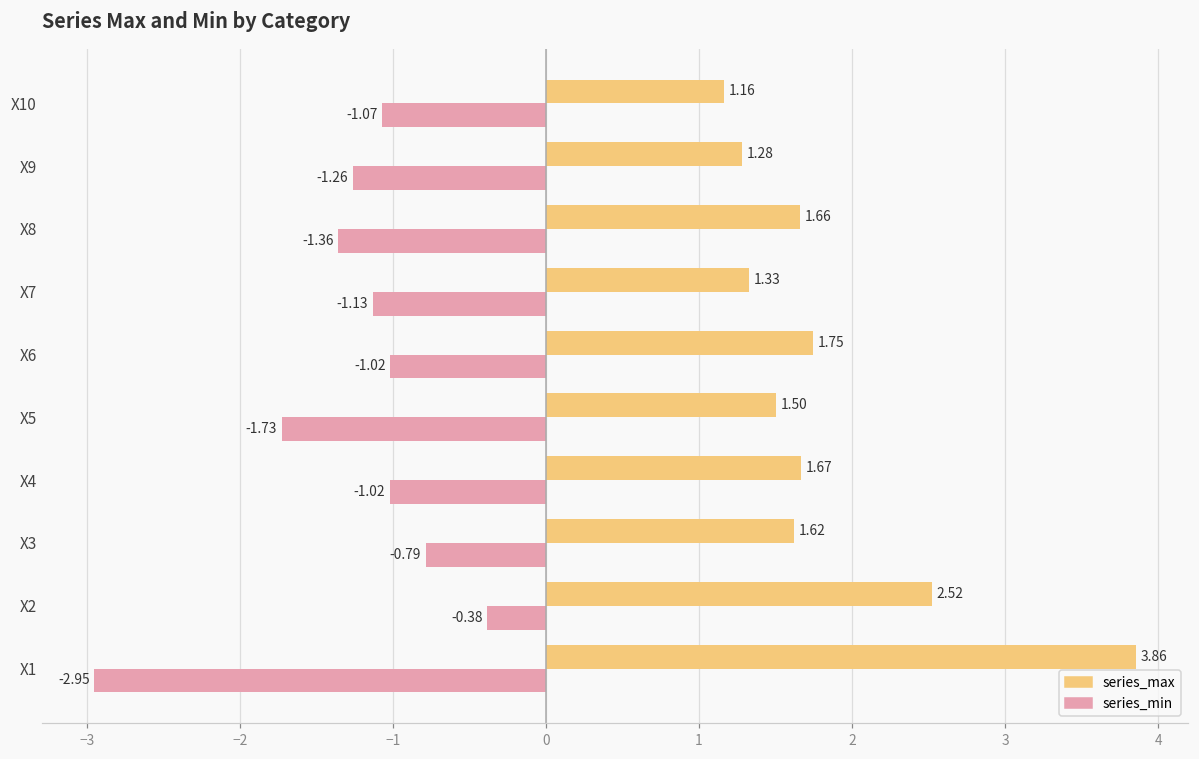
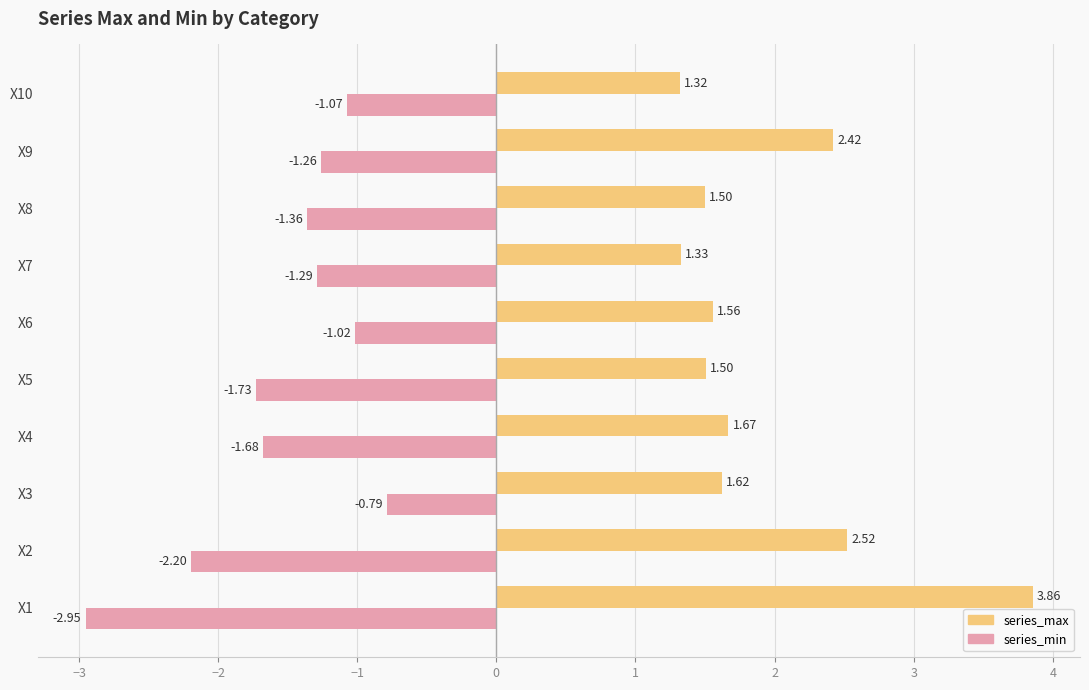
series_max, X10: 1.16 -> 1.32
series_max, X9: 1.28 -> 2.42
series_max, X8: 1.66 -> 1.50
series_min, X7: -1.13 -> -1.29
series_max, X6: 1.75 -> 1.56
series_min, X4: -1.02 -> -1.68
series_min, X2: -0.38 -> -2.20
